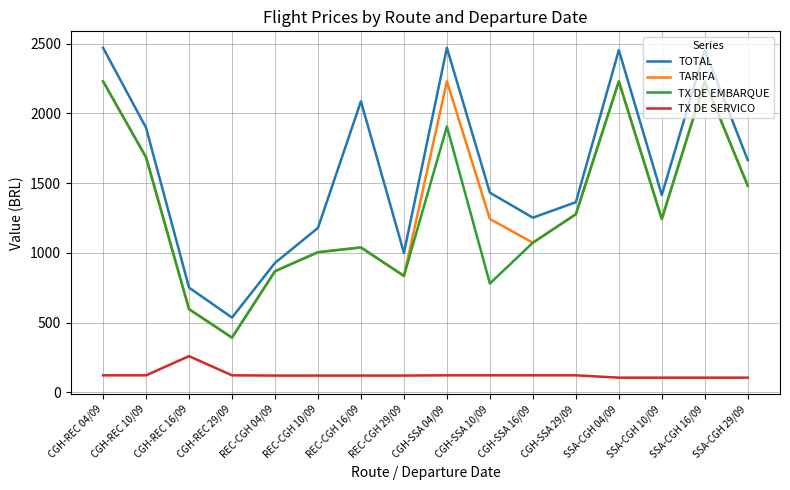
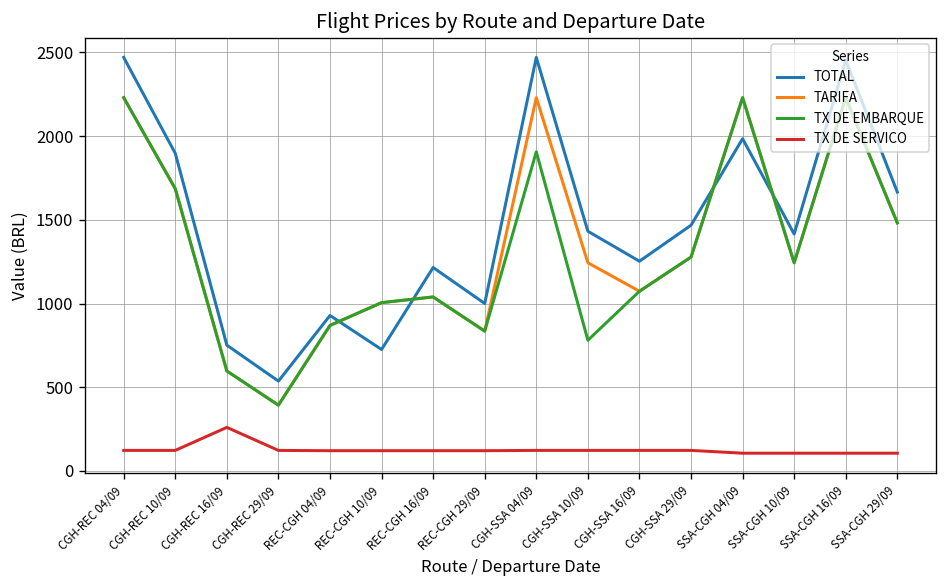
TOTAL, REC-CGH 10/09: 1180 -> 730
TOTAL, REC-CGH 16/09: 2090 -> 1220
TOTAL, CGH-SSA 29/09: 1360 -> 1470
TOTAL, SSA-CGH 04/09: 2450 -> 1980
